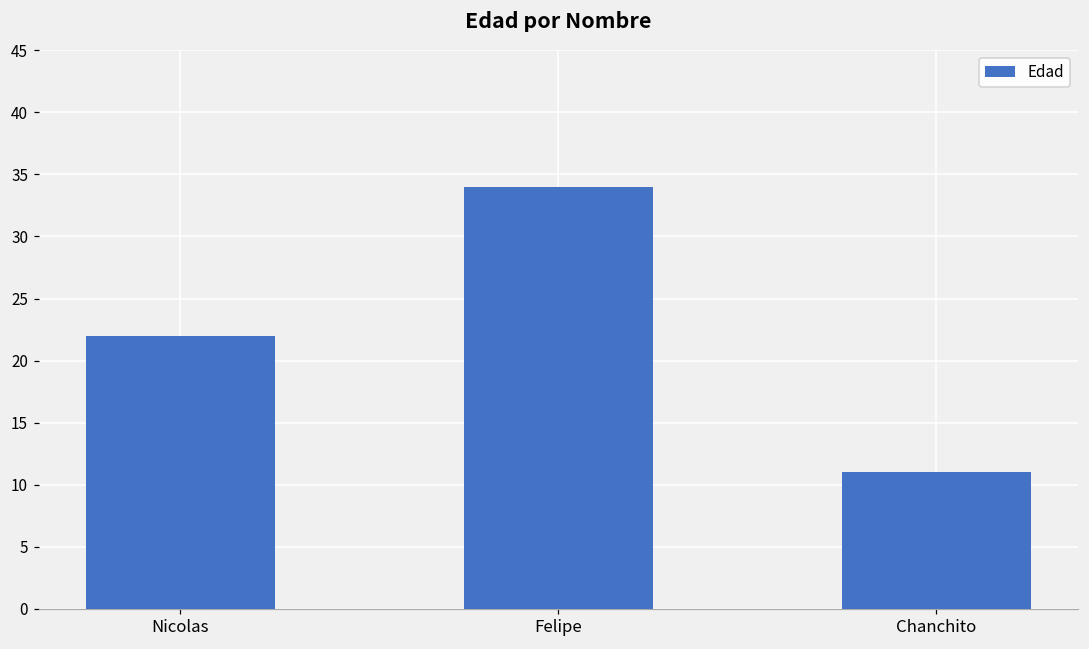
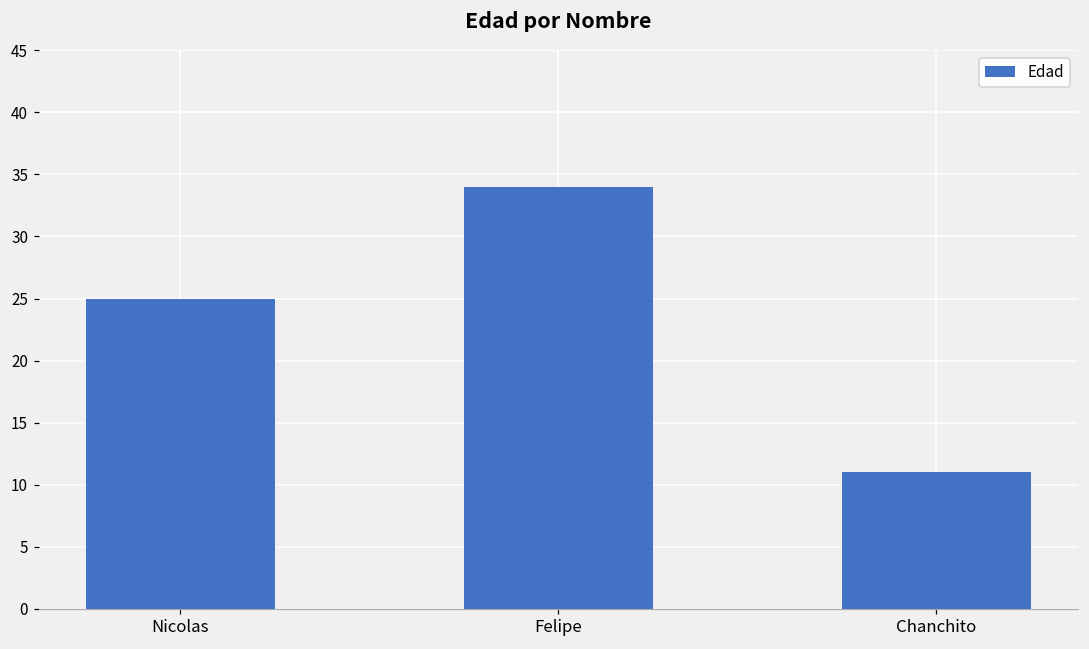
Nicolas: 22 -> 25
